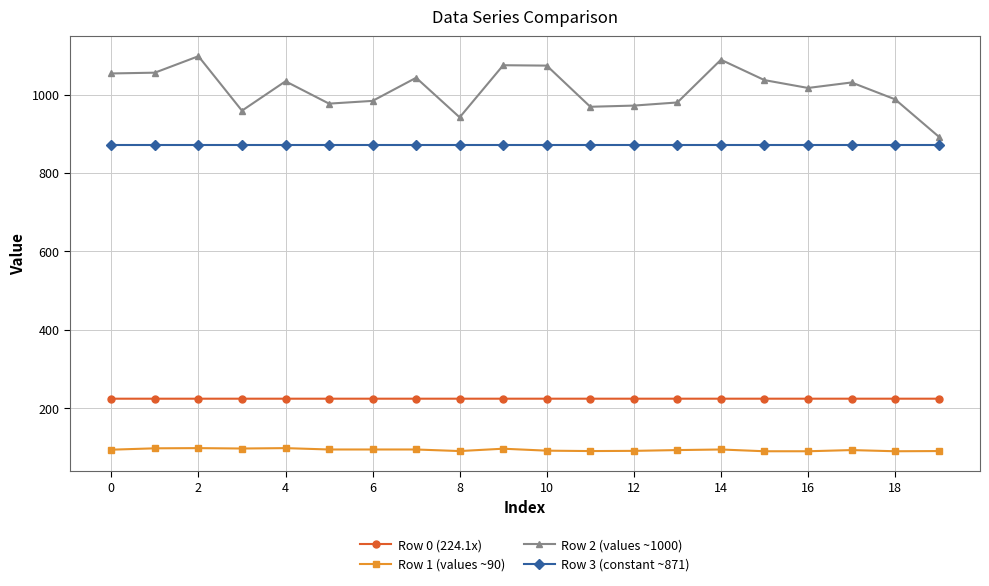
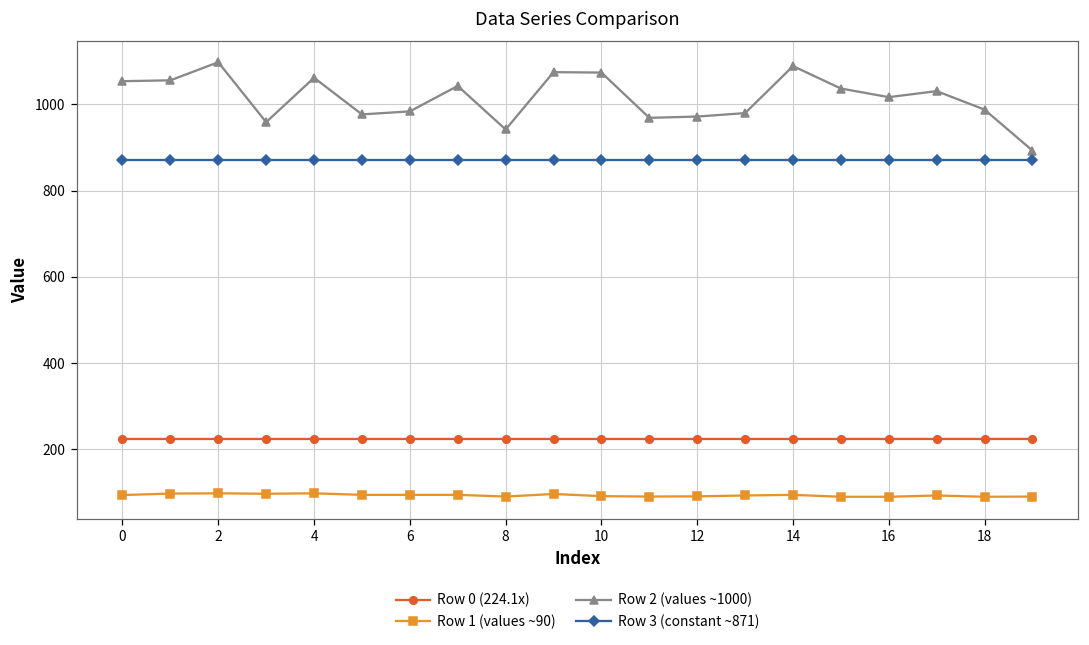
Row 2 (values ~1000), 4: 1030 -> 1060
